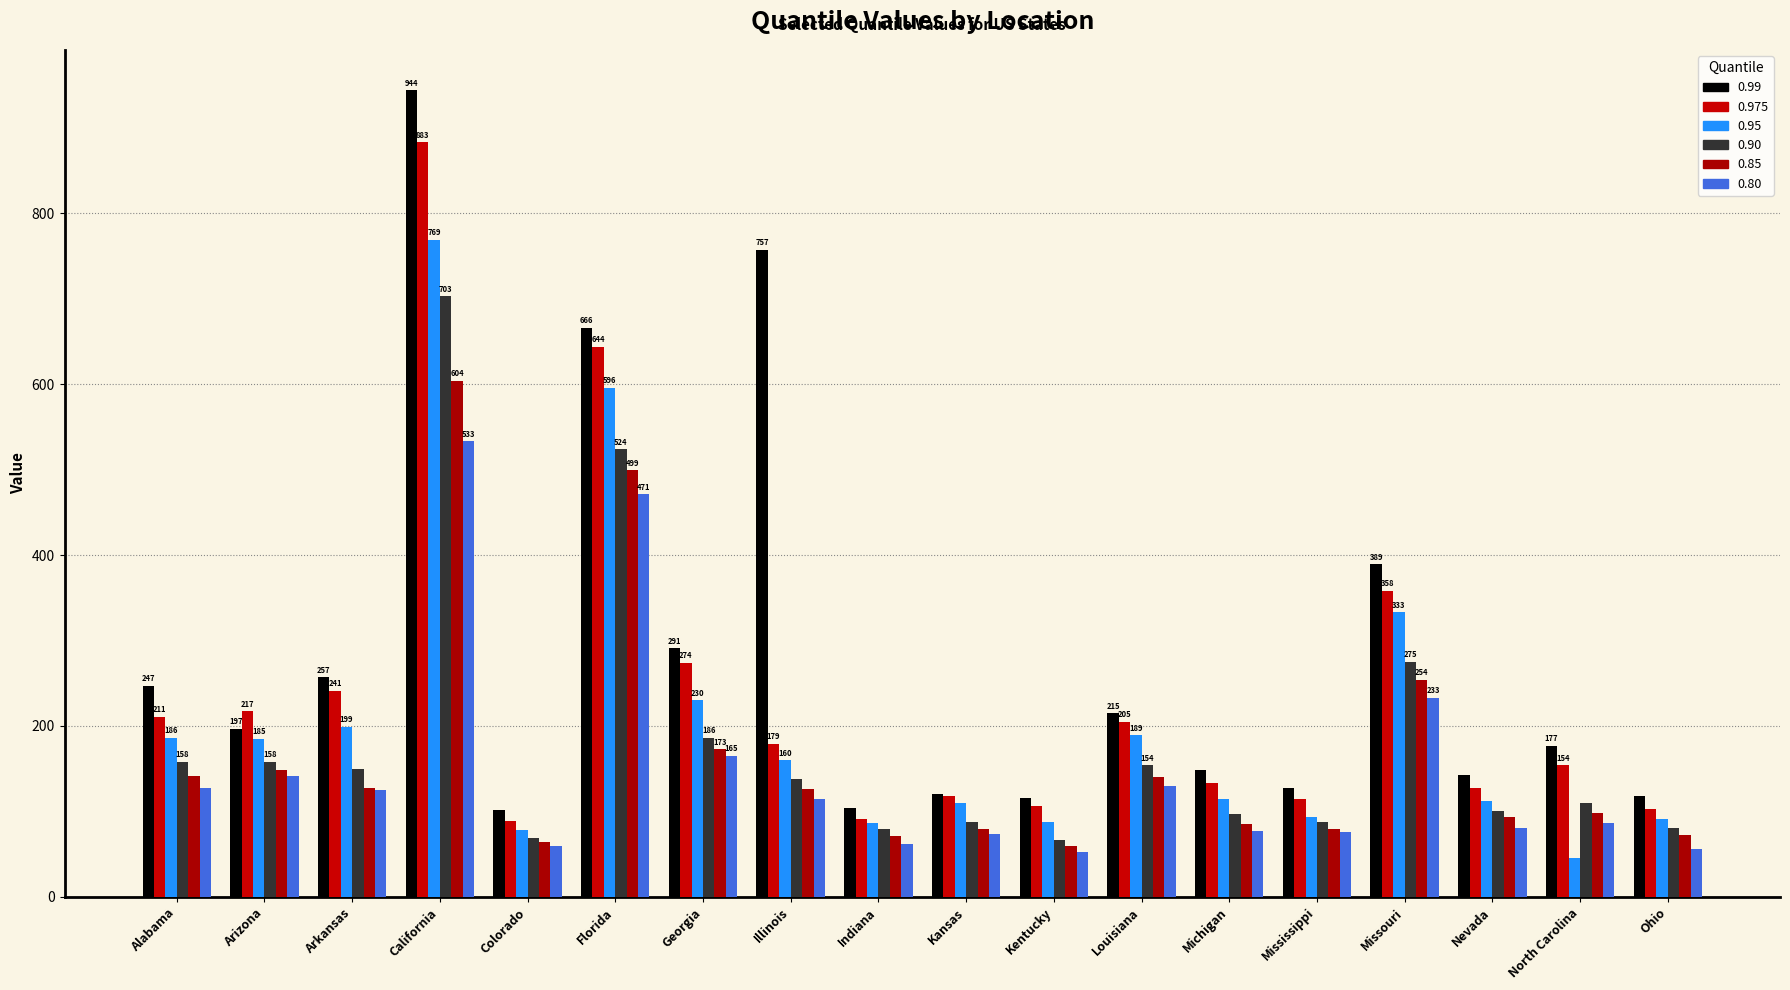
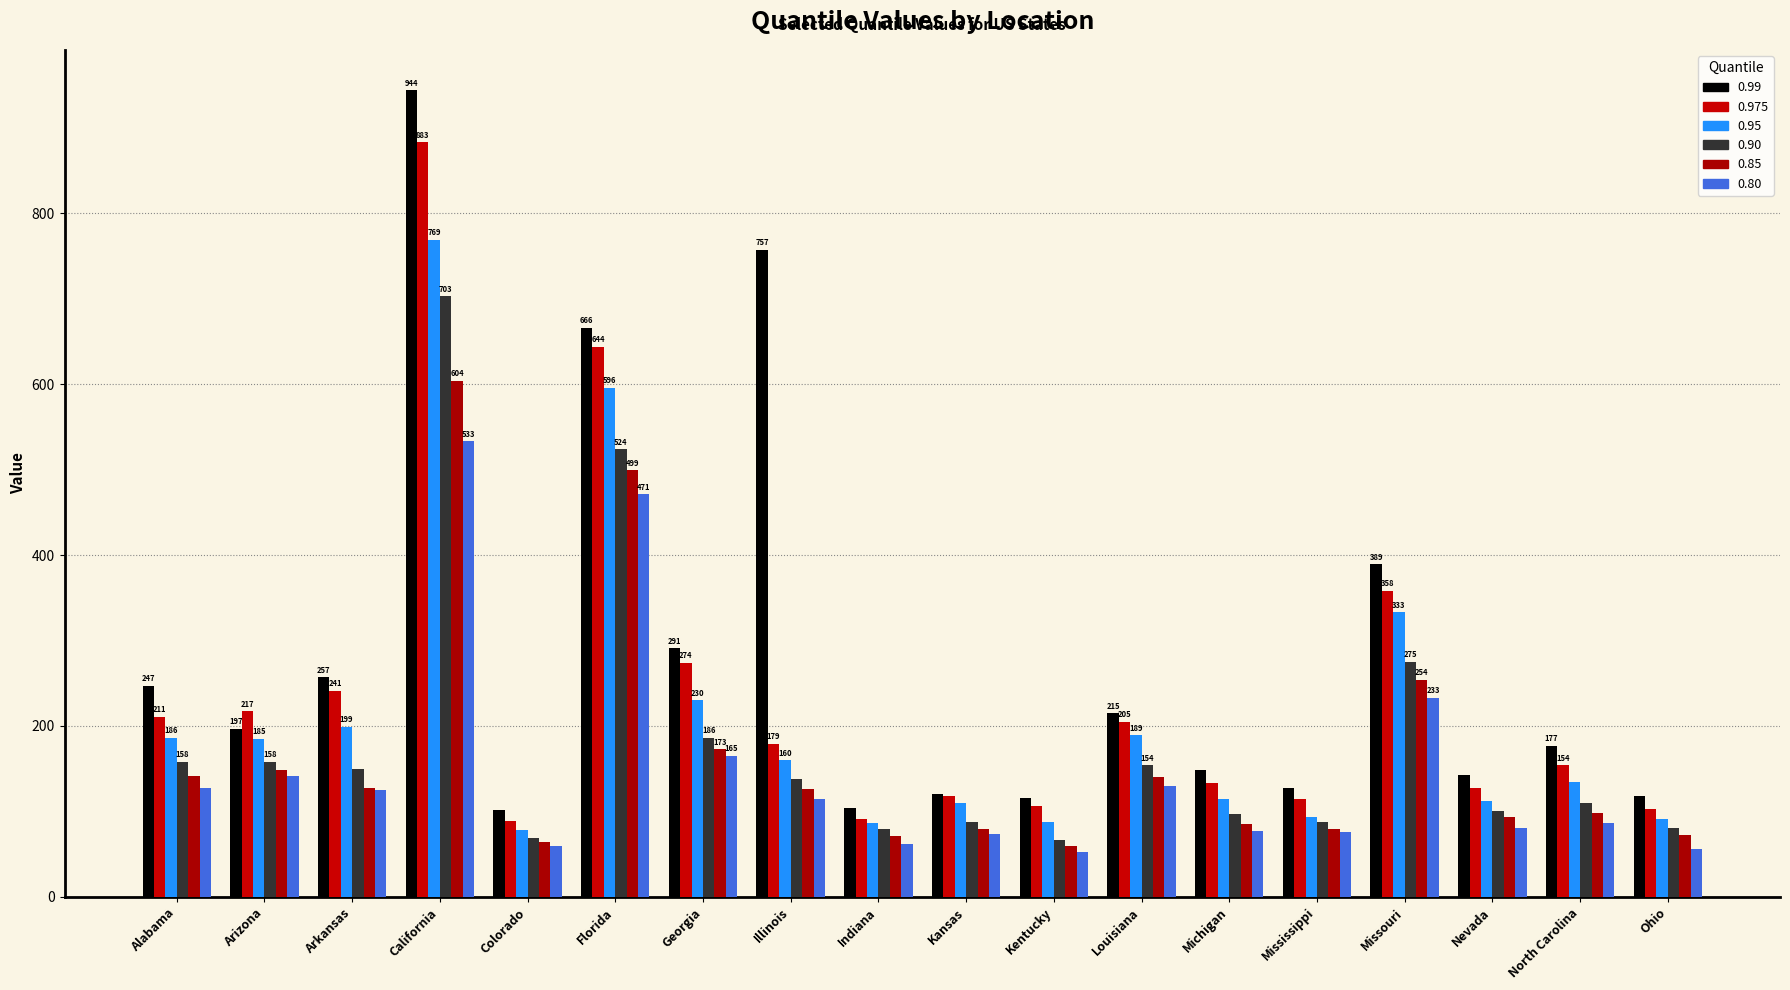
0.95, North Carolina: 50 -> 140
